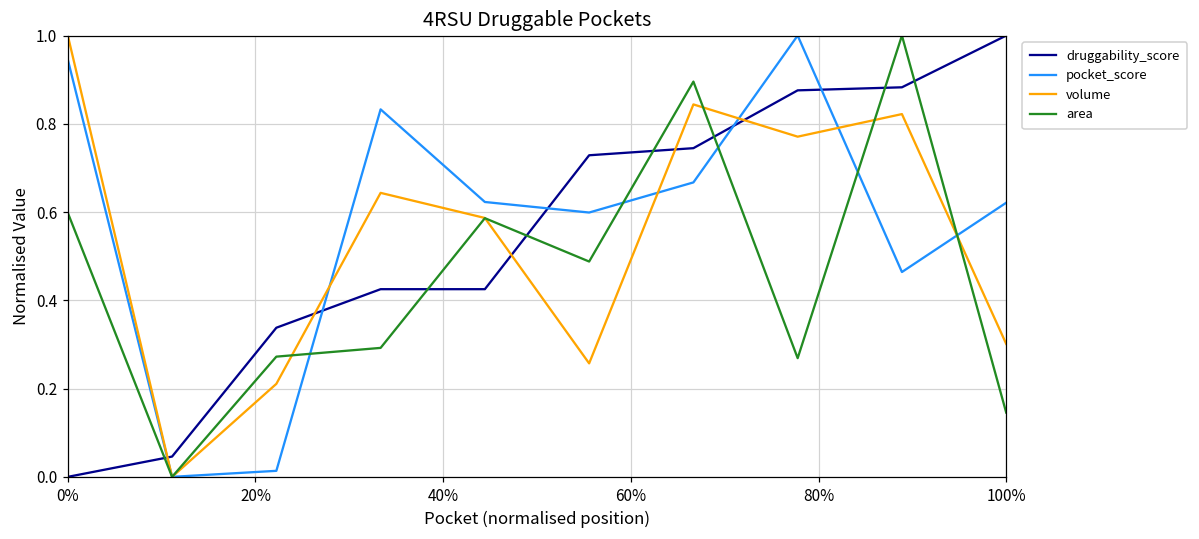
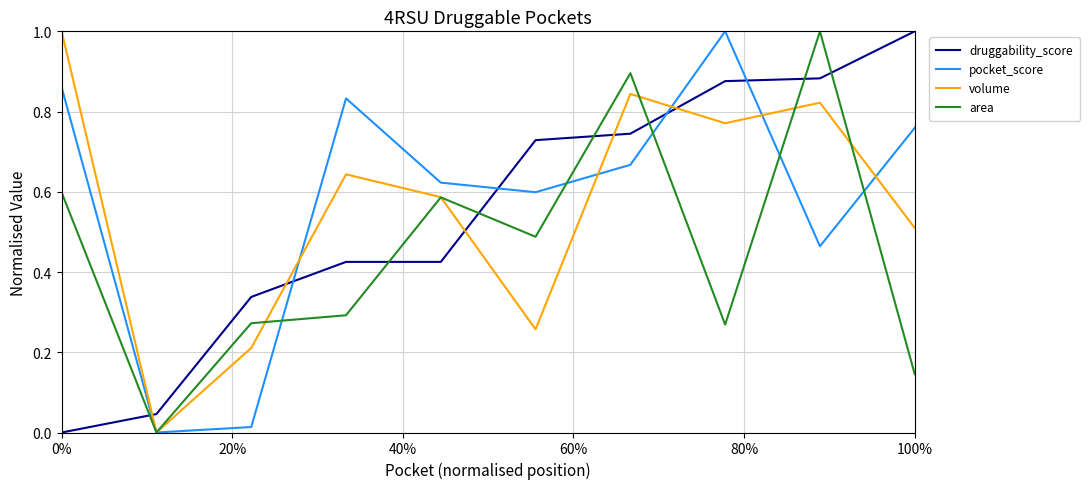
pocket_score, 0%: 0.95 -> 0.86
pocket_score, 100%: 0.62 -> 0.76
volume, 100%: 0.30 -> 0.51
